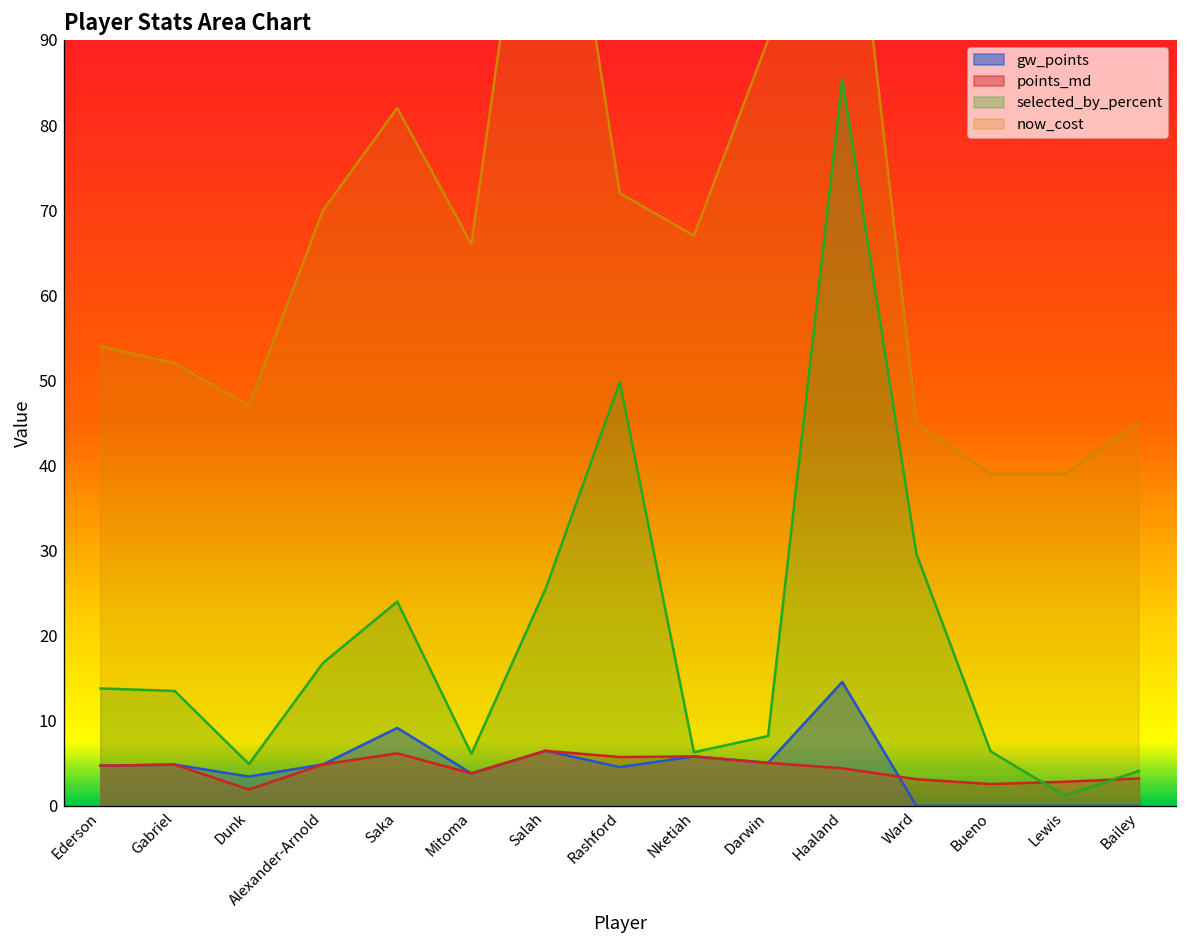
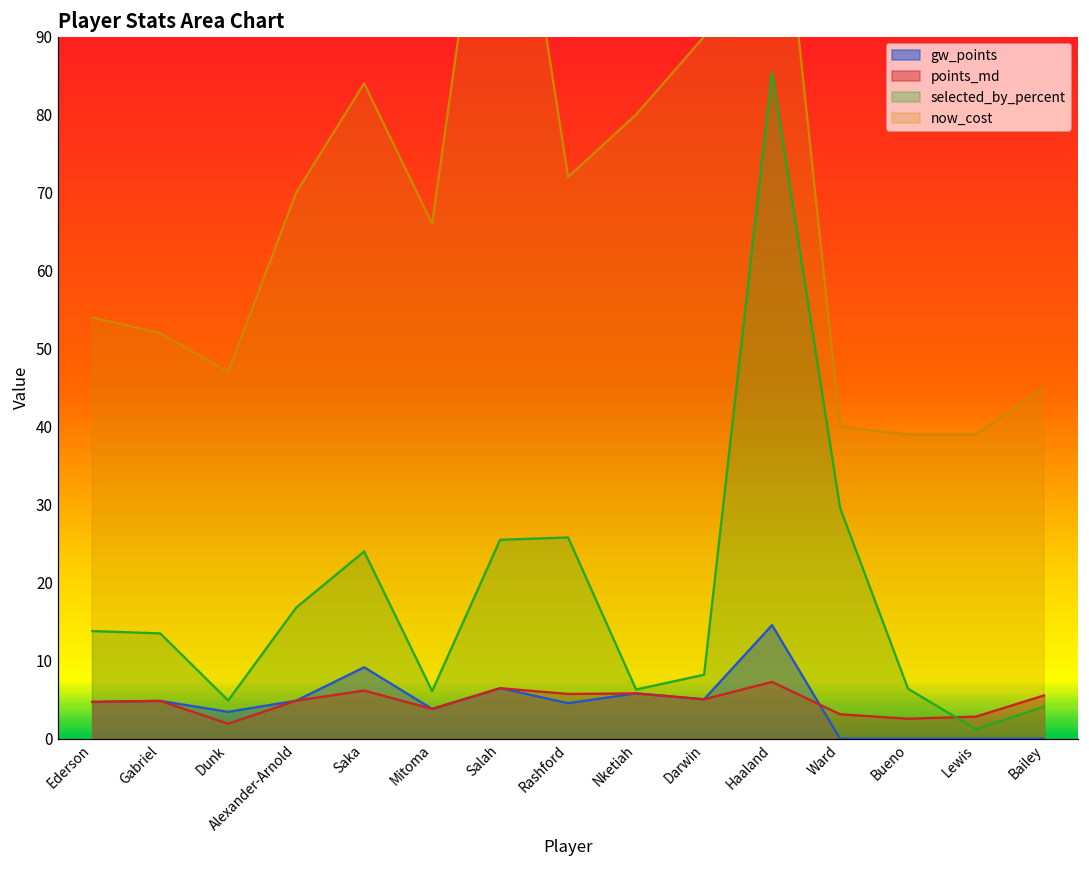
now_cost, Saka: 82 -> 84
selected_by_percent, Rashford: 50 -> 26
now_cost, Nketiah: 67 -> 80
points_md, Haaland: 4 -> 7
now_cost, Ward: 45 -> 40
points_md, Bailey: 3 -> 6
